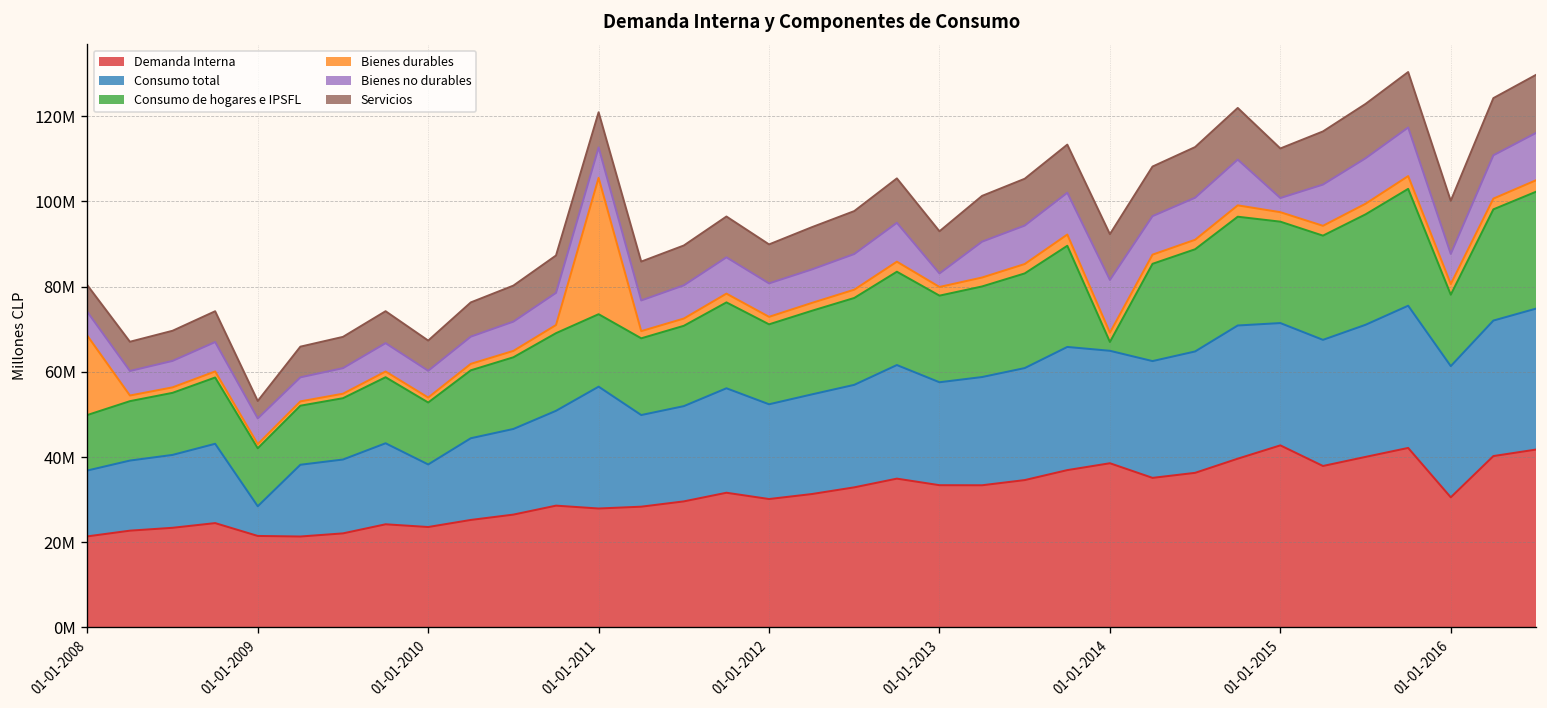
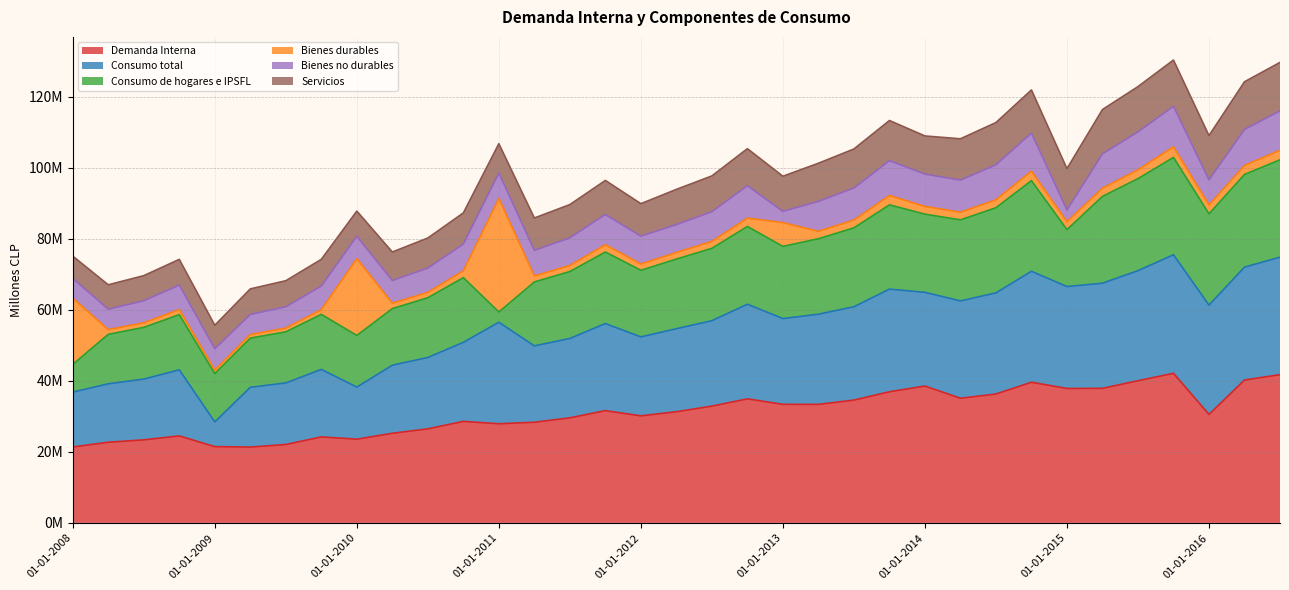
Consumo de hogares e IPSFL, 01-01-2008: 13000000 -> 8000000
Servicios, 01-01-2009: 4000000 -> 7000000
Bienes durables, 01-01-2010: 1000000 -> 22000000
Consumo de hogares e IPSFL, 01-01-2011: 17000000 -> 3000000
Bienes durables, 01-01-2013: 2000000 -> 7000000
Consumo de hogares e IPSFL, 01-01-2014: 2000000 -> 22000000
Bienes no durables, 01-01-2014: 12000000 -> 9000000
Demanda Interna, 01-01-2015: 43000000 -> 38000000
Consumo de hogares e IPSFL, 01-01-2015: 24000000 -> 16000000
Consumo de hogares e IPSFL, 01-01-2016: 17000000 -> 26000000
